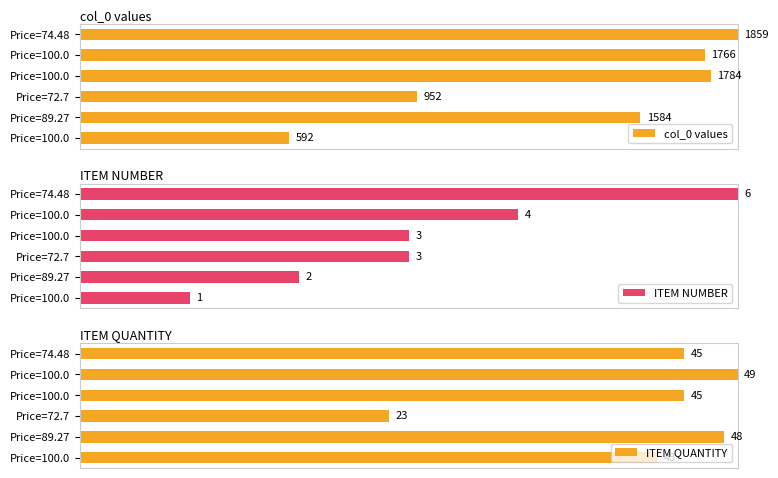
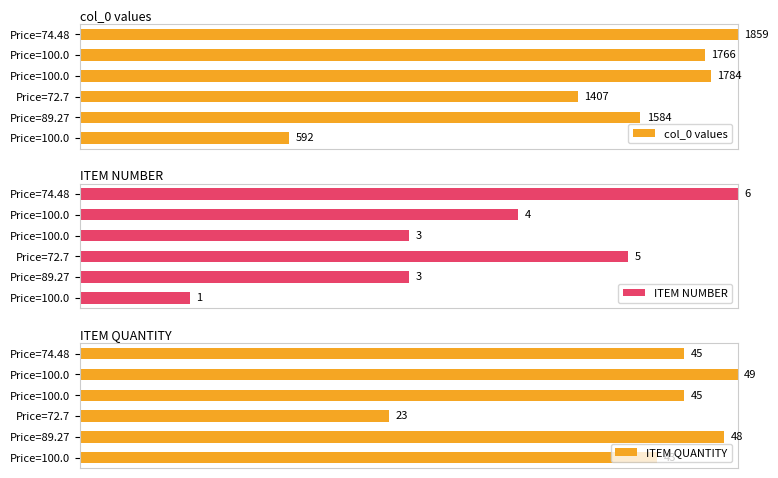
col_0 values, Price=72.7: 952 -> 1407
ITEM NUMBER, Price=72.7: 3 -> 5
ITEM NUMBER, Price=89.27: 2 -> 3
